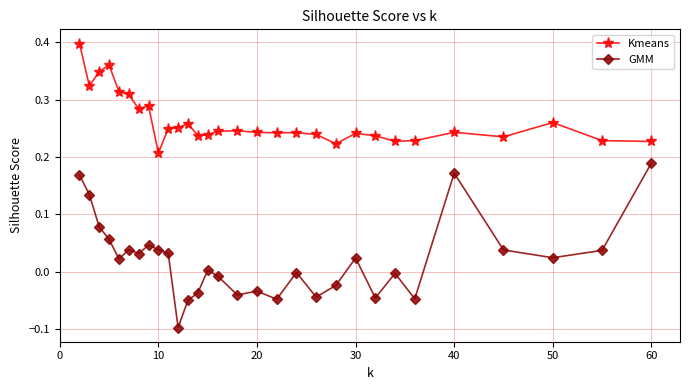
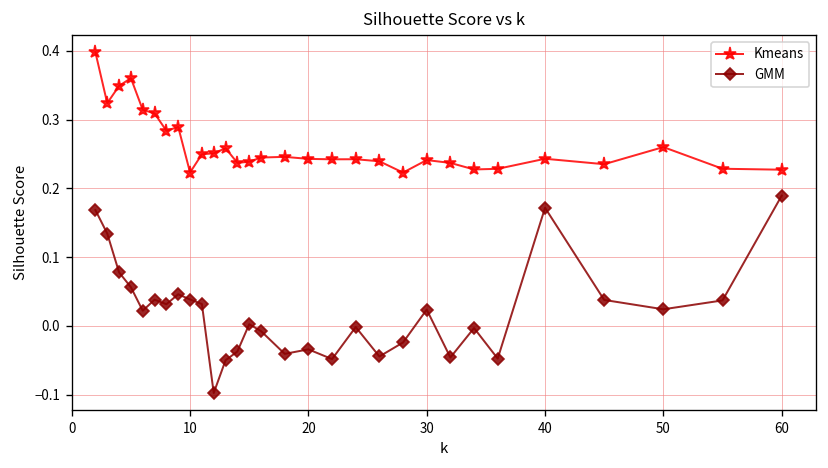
Kmeans, 10: 0.21 -> 0.22
